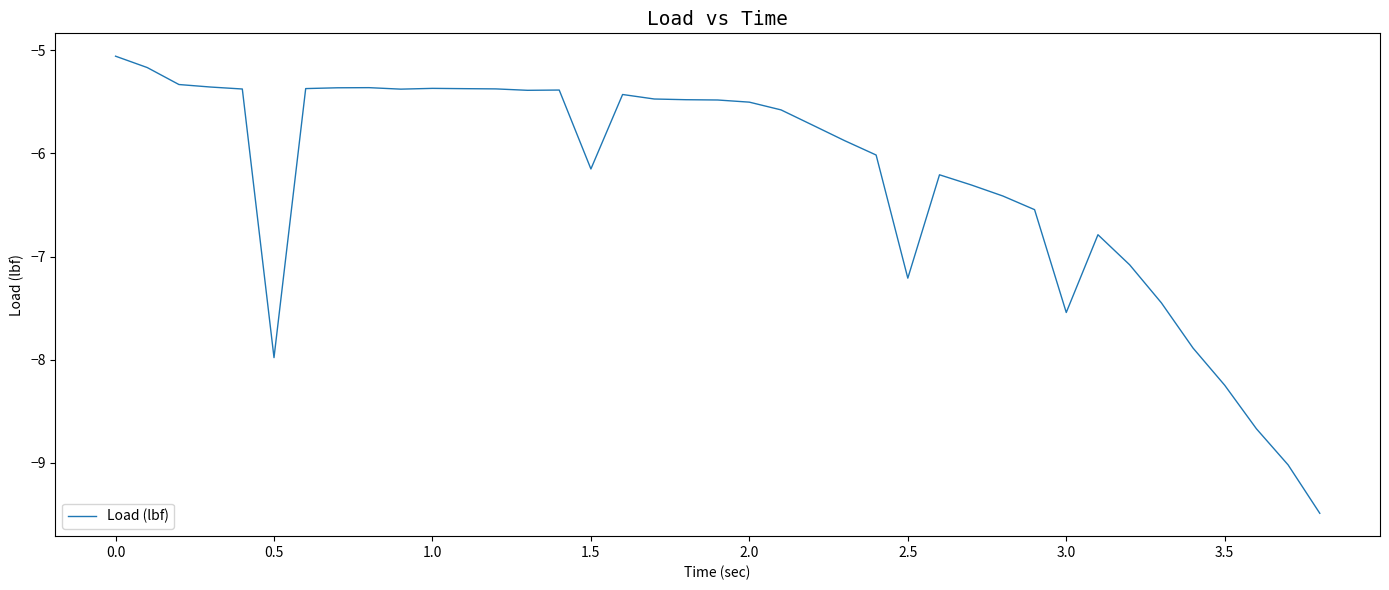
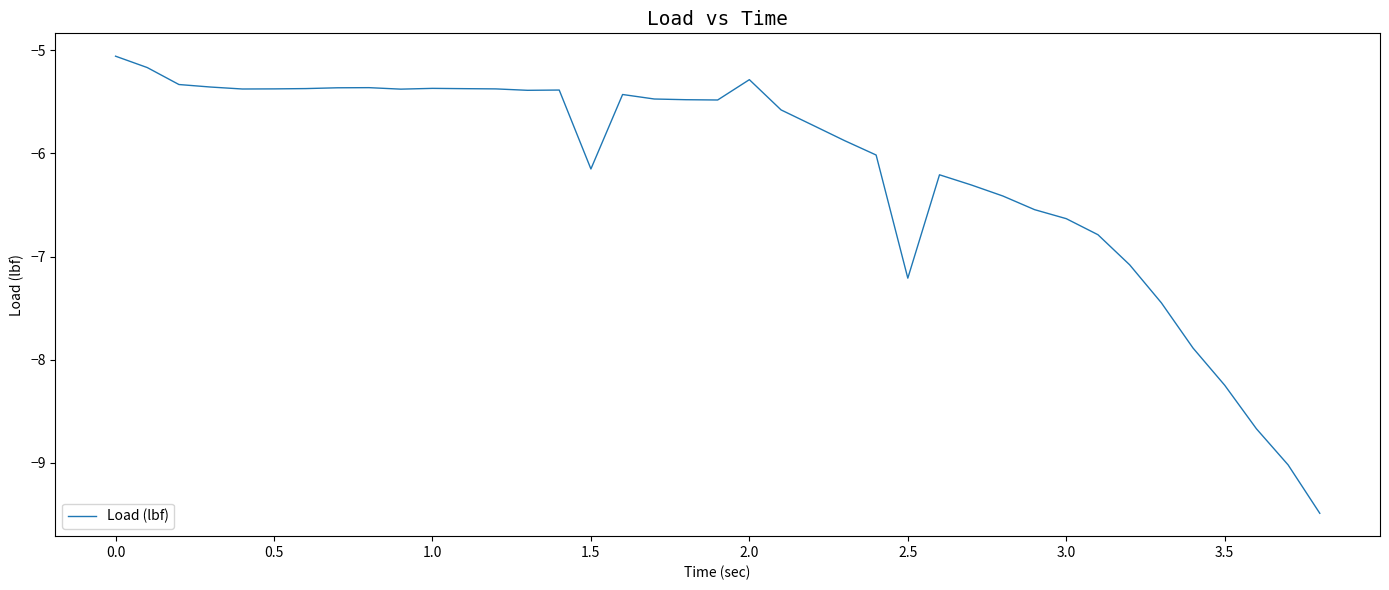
0.5: -7.98 -> -5.37
2.0: -5.50 -> -5.28
3.0: -7.54 -> -6.63
